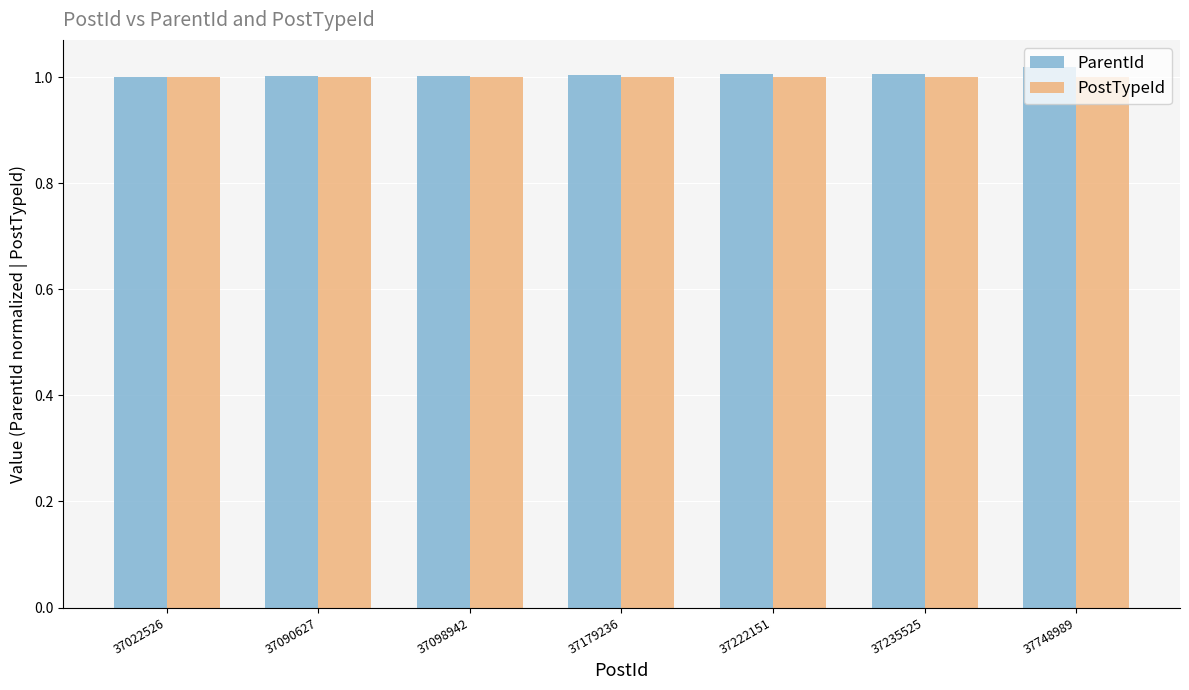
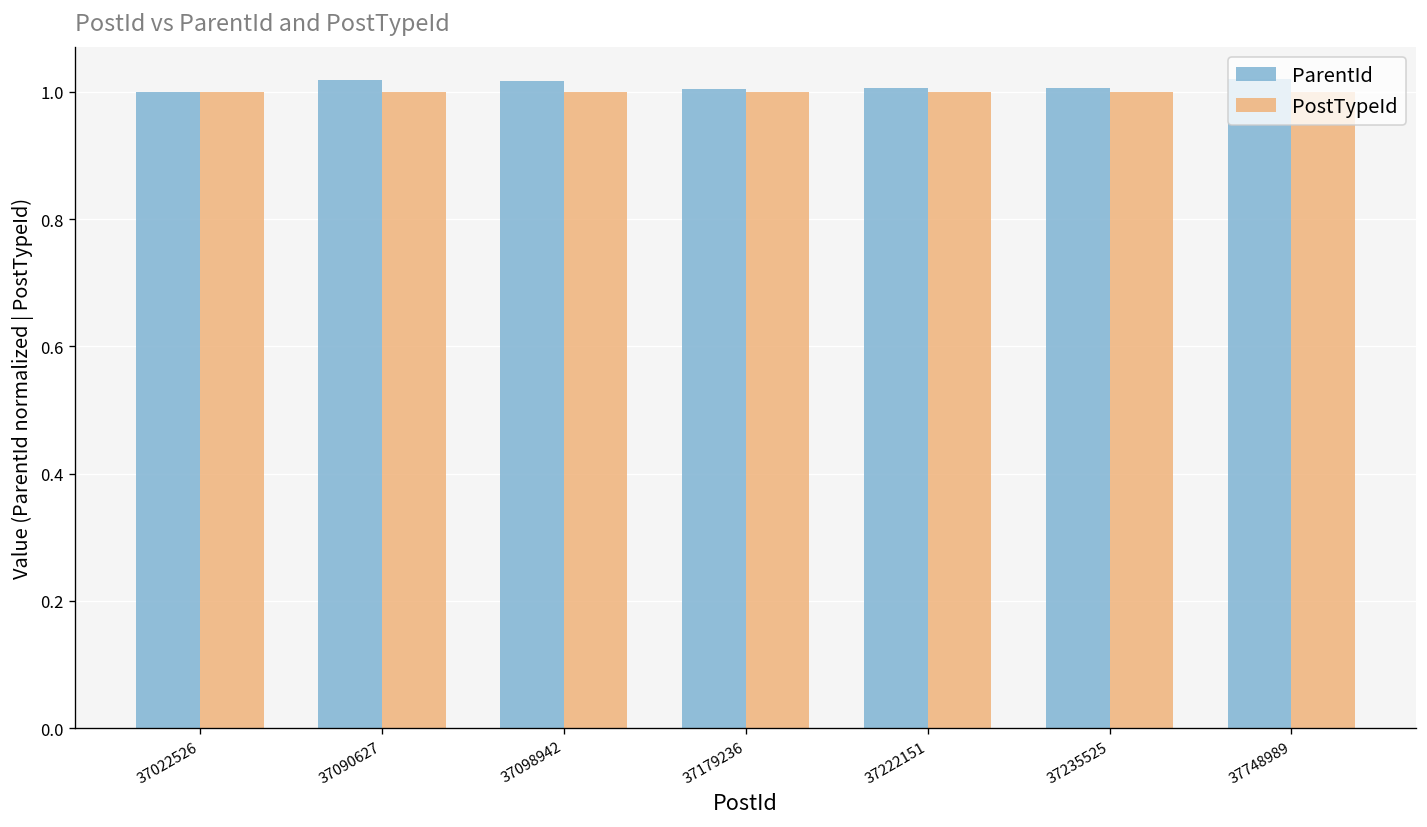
ParentId, 37090627: 1.00 -> 1.02
ParentId, 37098942: 1.00 -> 1.02
